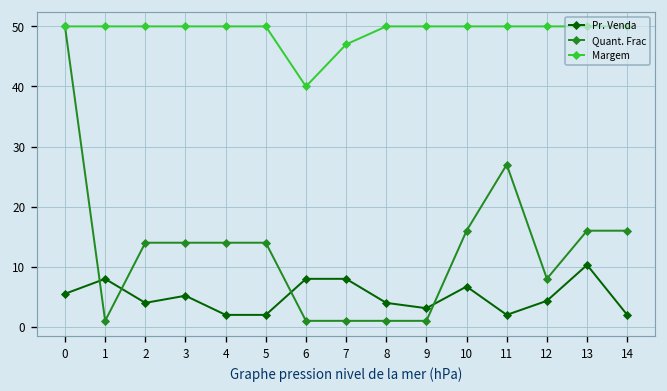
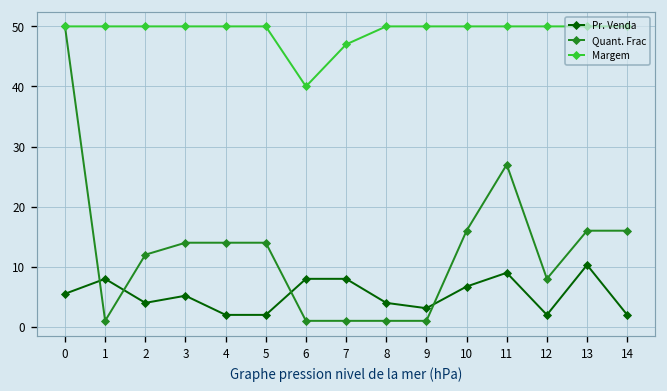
Quant. Frac, 2: 14 -> 12
Pr. Venda, 11: 2 -> 9
Pr. Venda, 12: 4 -> 2
